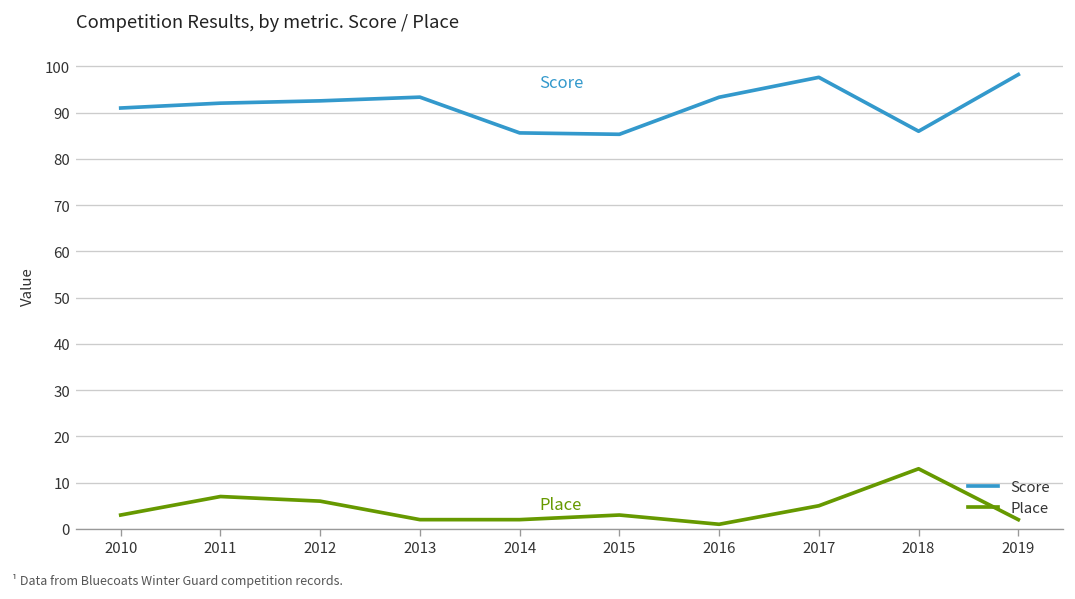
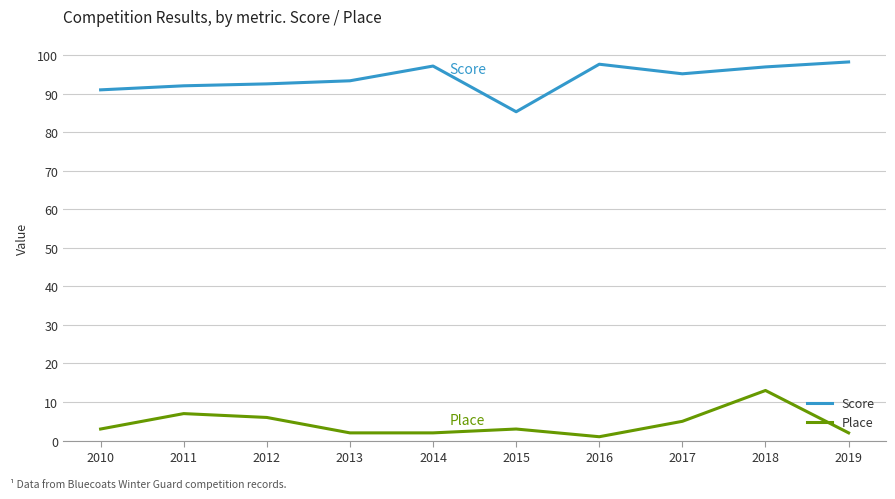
Score, 2014: 86 -> 97
Score, 2016: 93 -> 98
Score, 2017: 98 -> 95
Score, 2018: 86 -> 97
